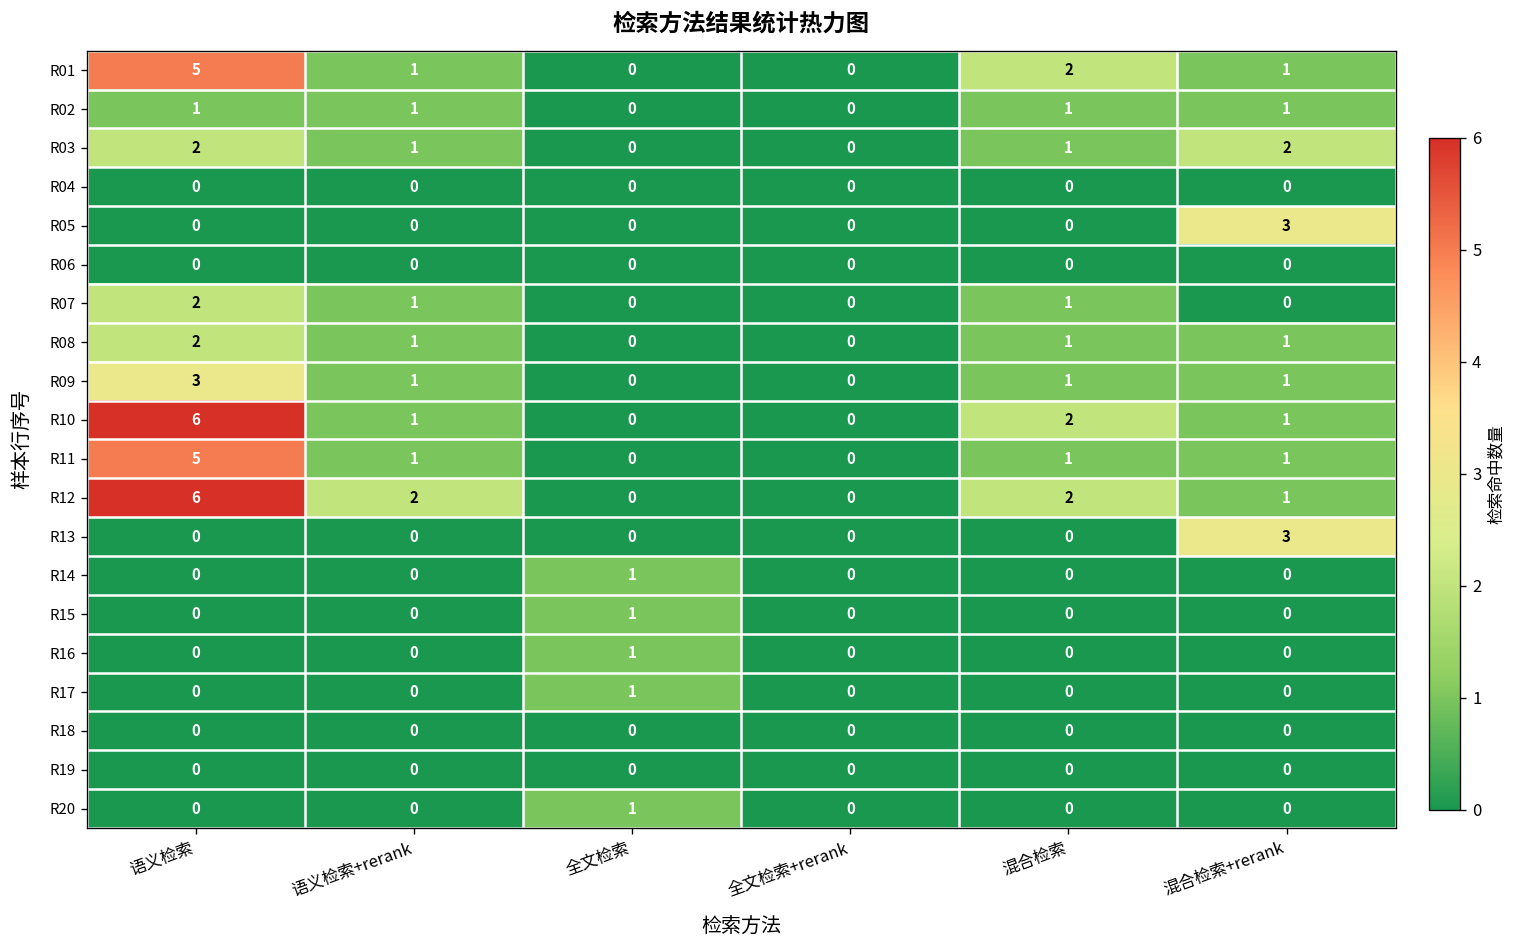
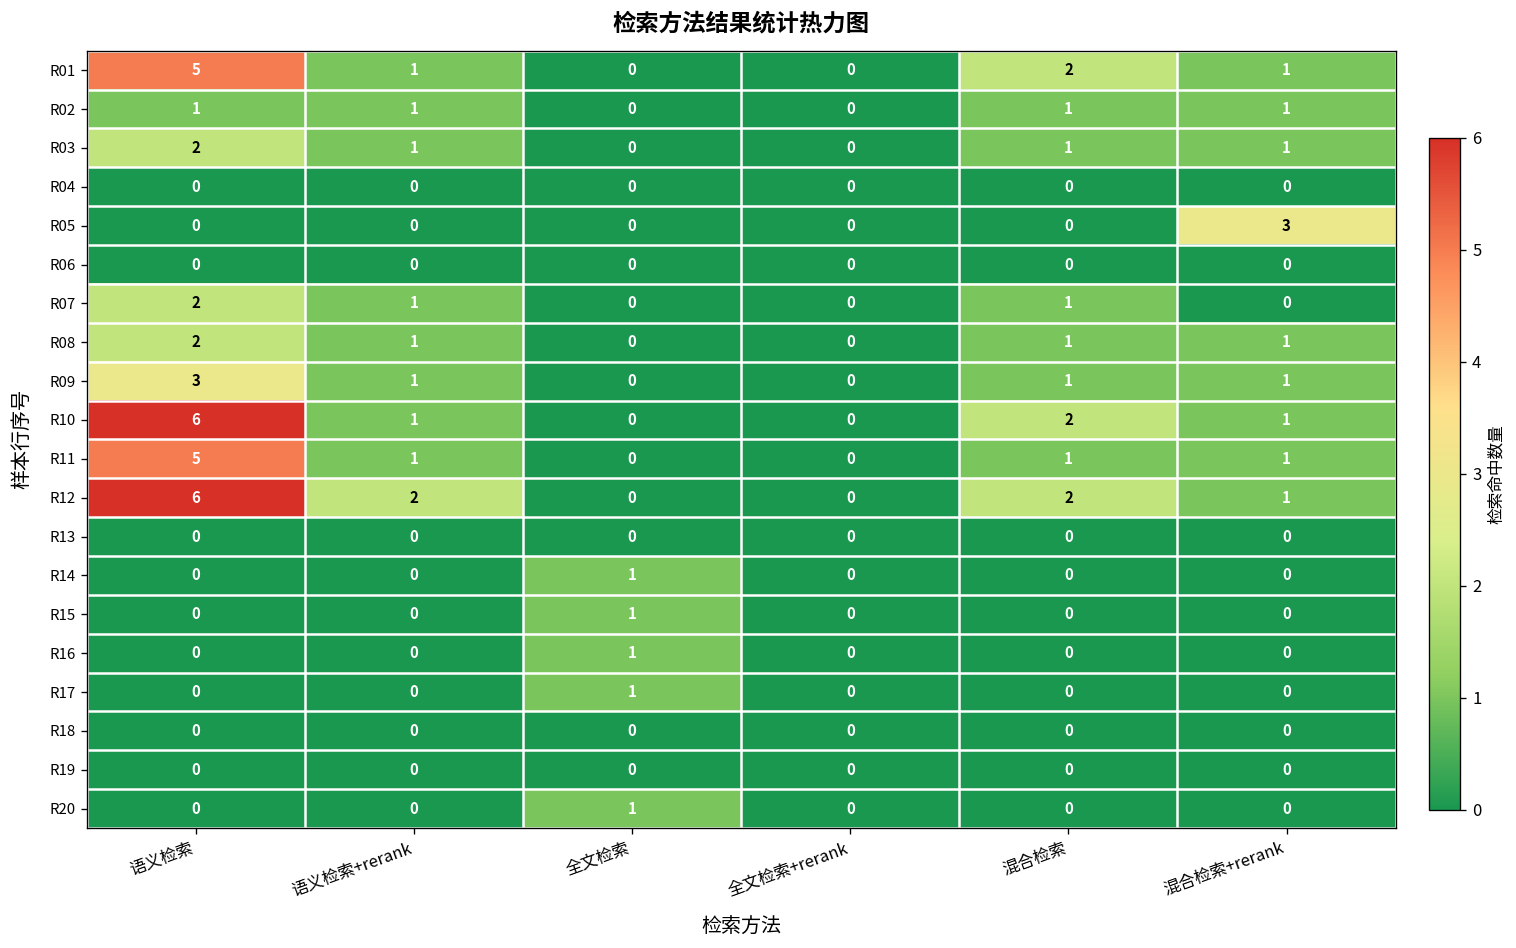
R03, 混合检索+rerank: 2 -> 1
R13, 混合检索+rerank: 3 -> 0
